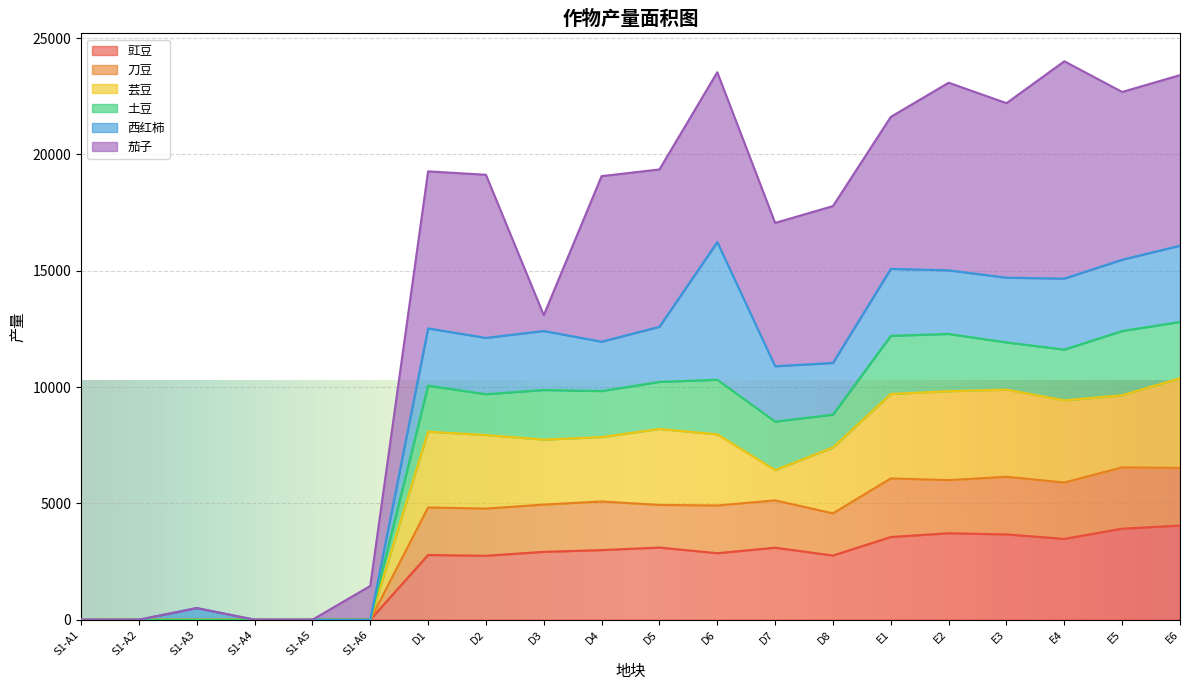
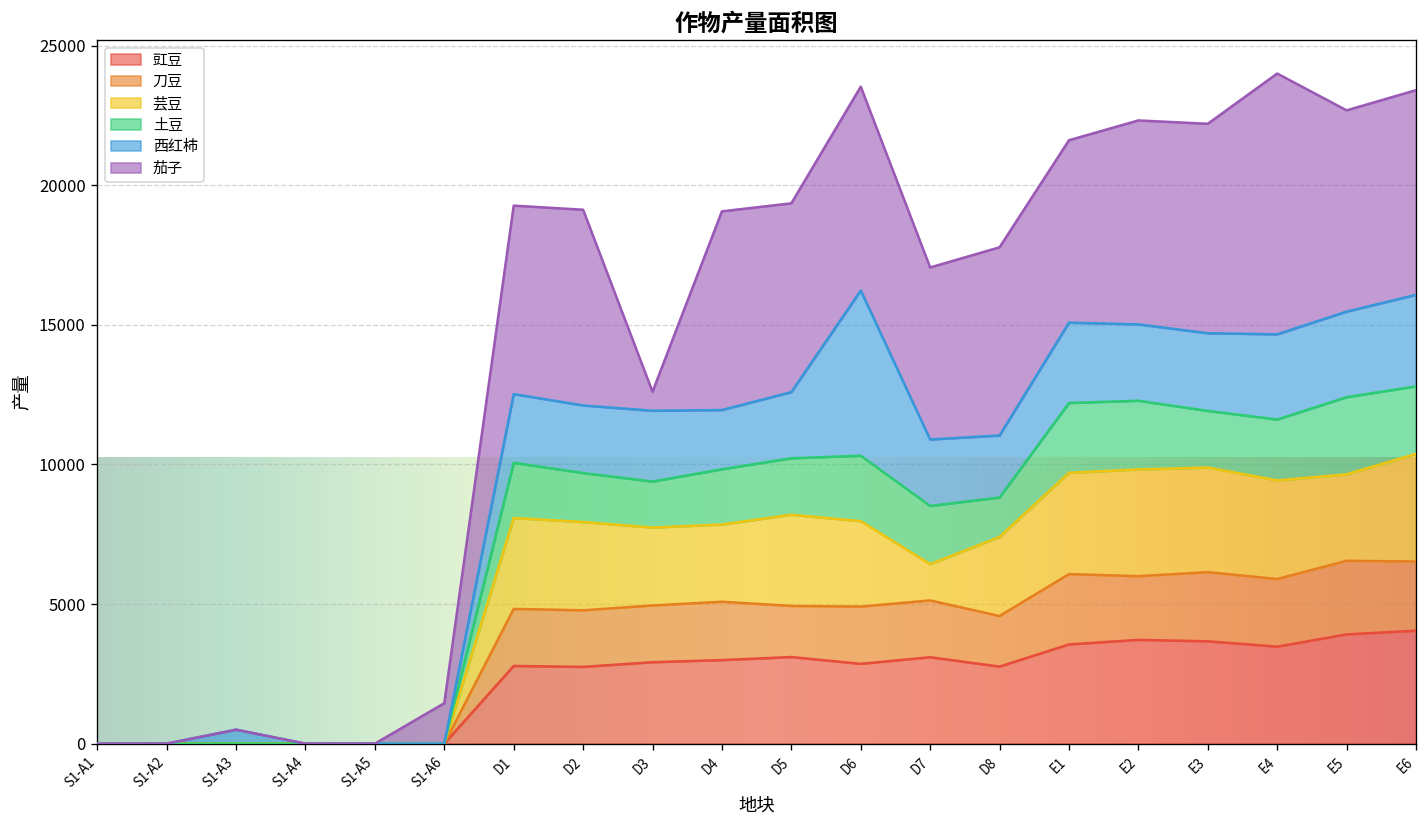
土豆, D3: 2100 -> 1600
茄子, E2: 8100 -> 7300
